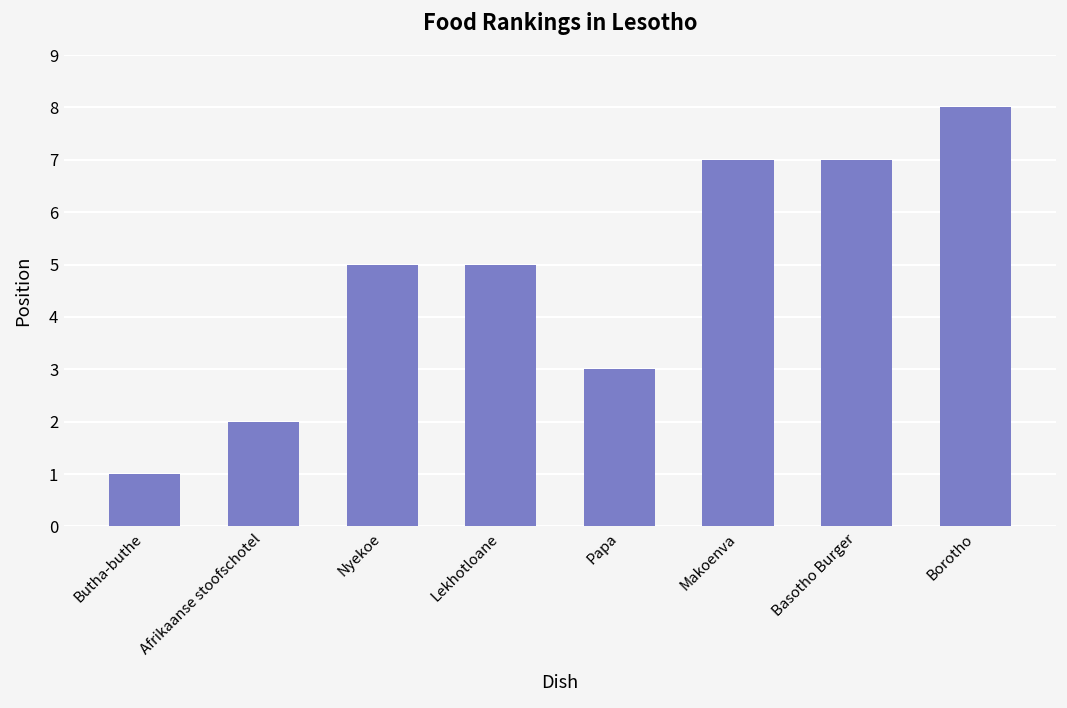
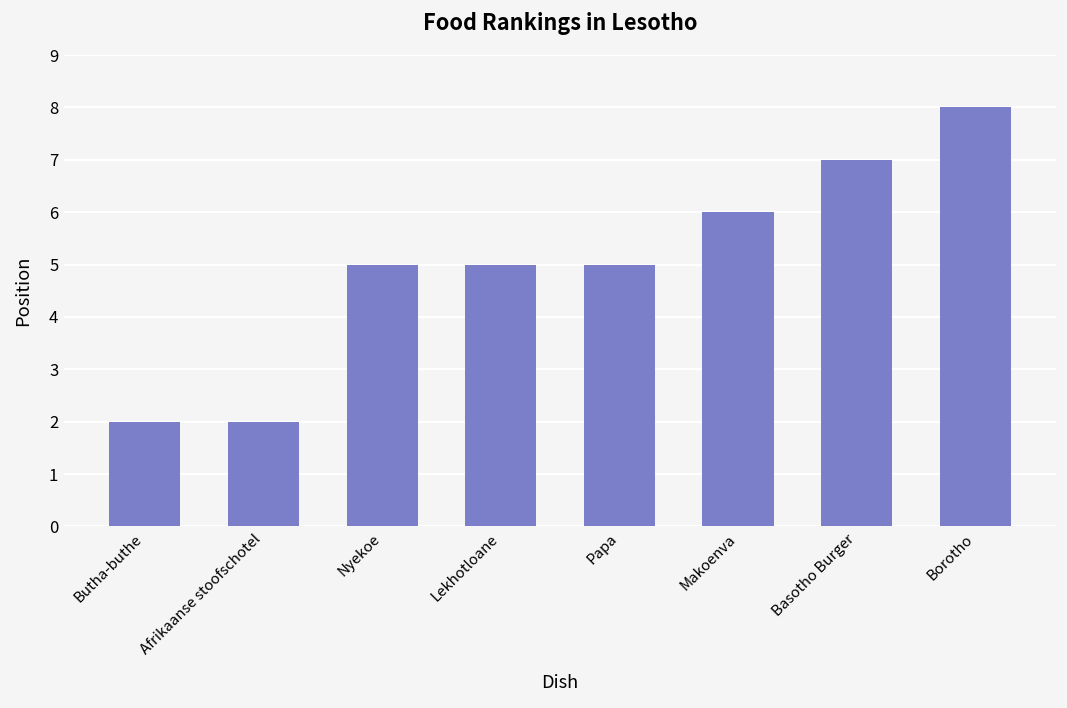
Butha-buthe: 1 -> 2
Papa: 3 -> 5
Makoenva: 7 -> 6
